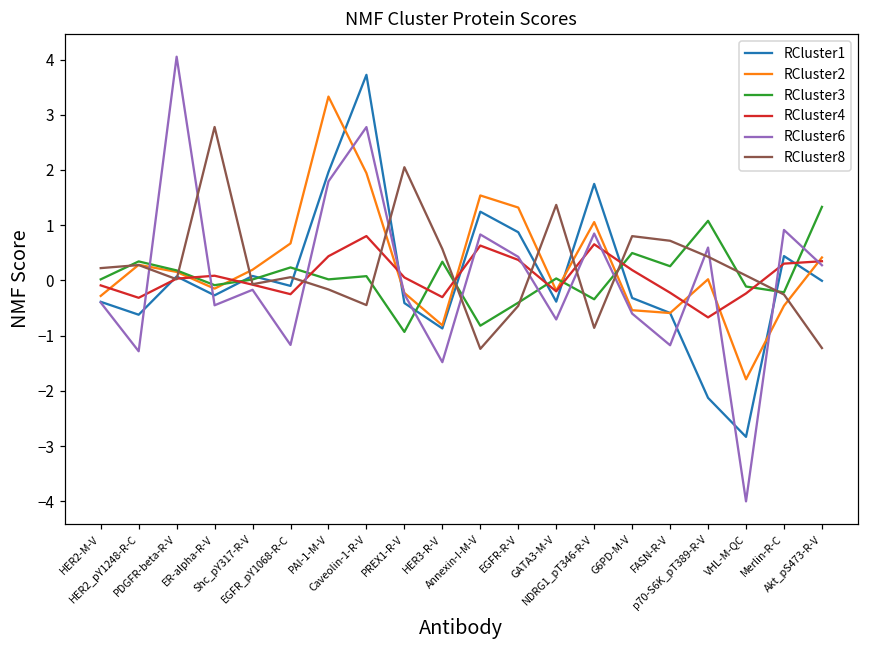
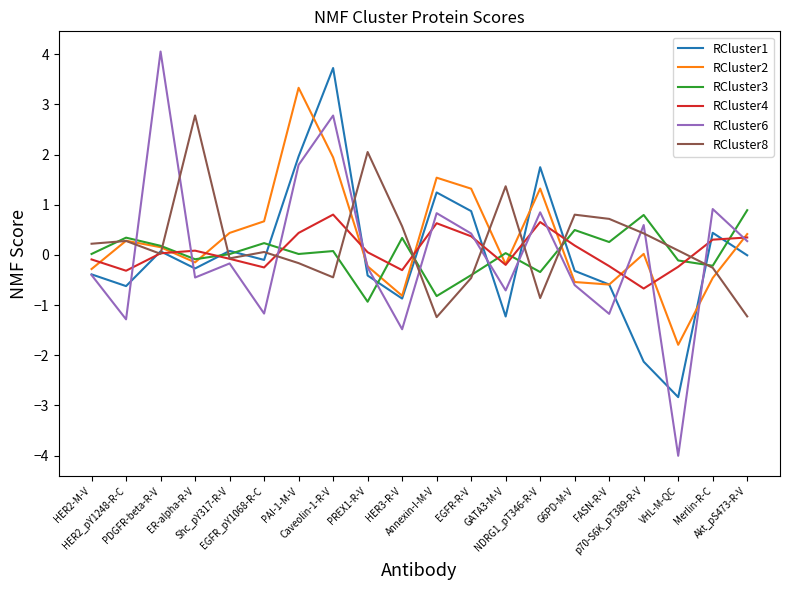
RCluster2, Shc_pY317-R-V: 0.2 -> 0.4
RCluster1, GATA3-M-V: -0.4 -> -1.2
RCluster2, NDRG1_pT346-R-V: 1.1 -> 1.3
RCluster3, p70-S6K_pT389-R-V: 1.1 -> 0.8
RCluster3, Akt_pS473-R-V: 1.3 -> 0.9
